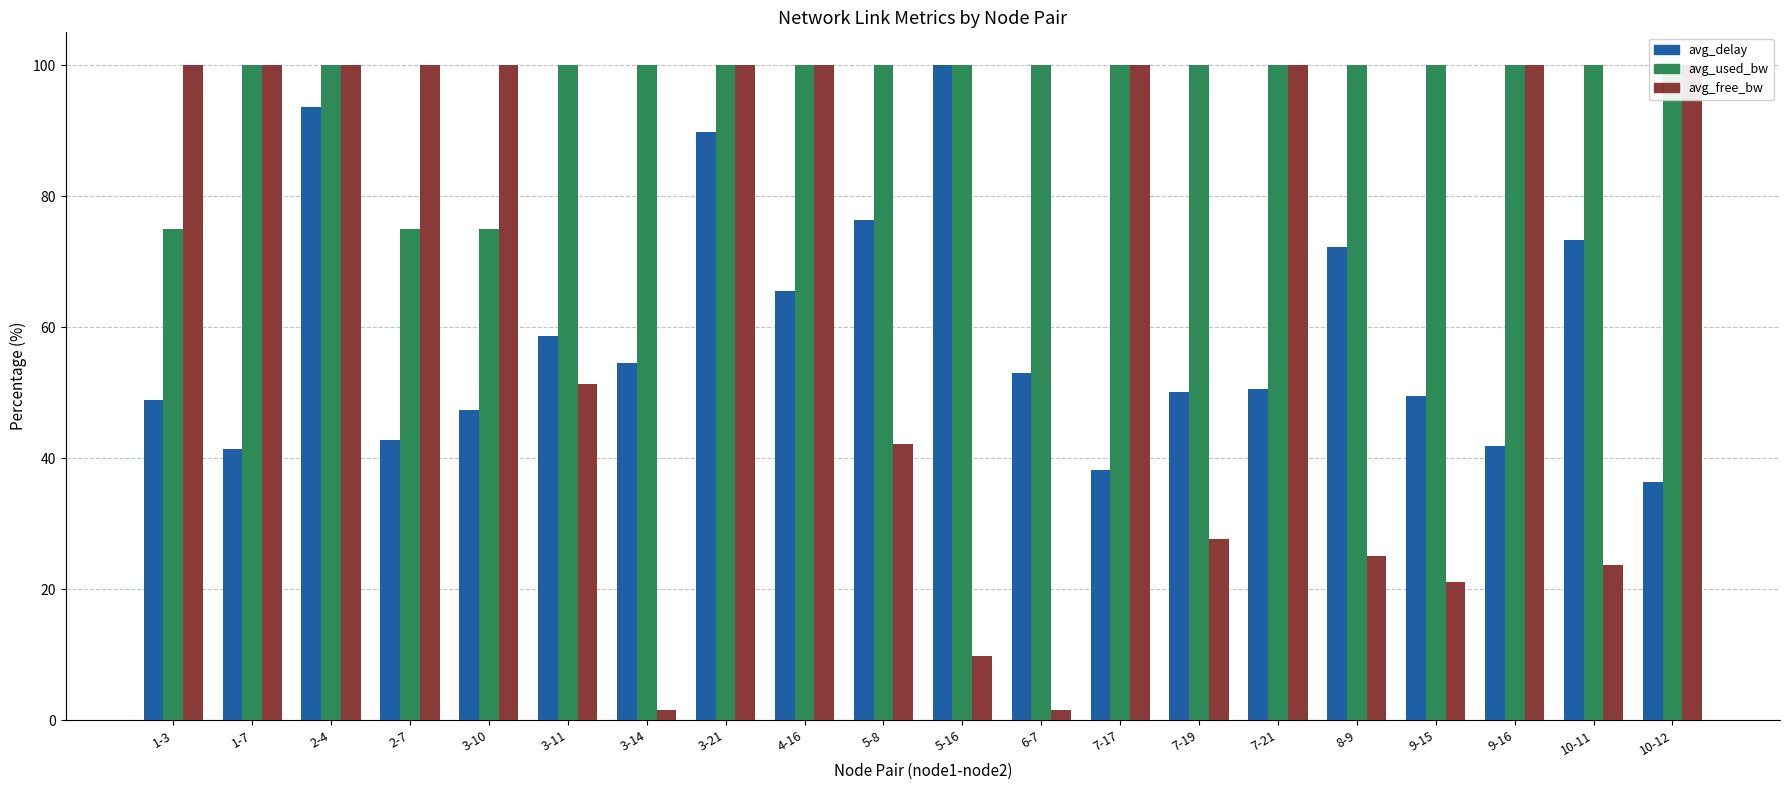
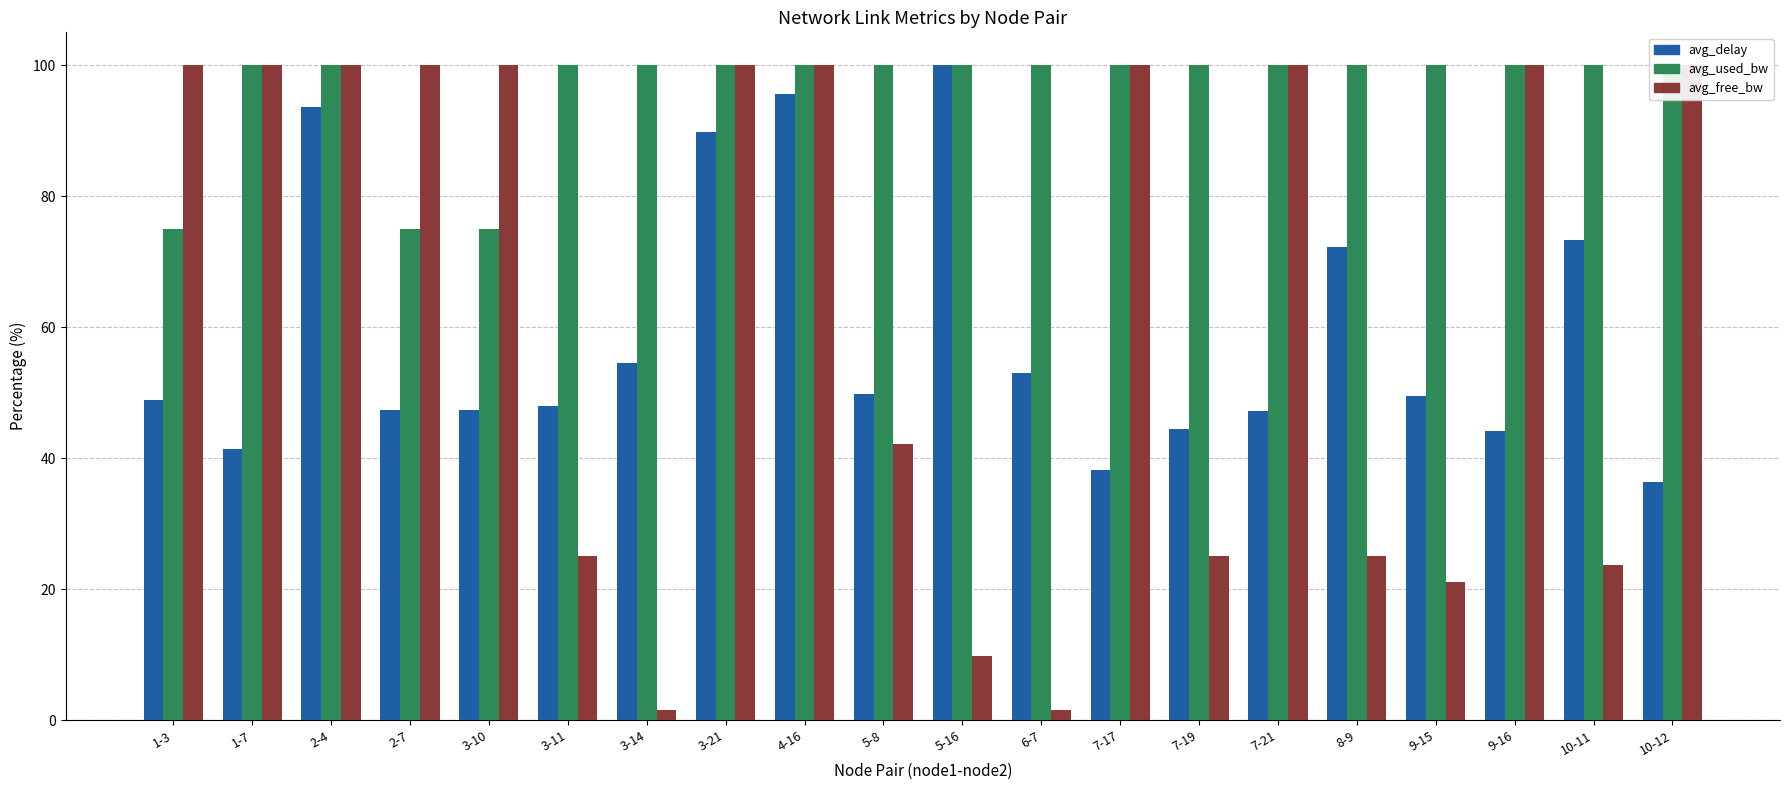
avg_delay, 2-7: 43 -> 47
avg_delay, 3-11: 59 -> 48
avg_free_bw, 3-11: 51 -> 25
avg_delay, 4-16: 66 -> 96
avg_delay, 5-8: 76 -> 50
avg_delay, 7-19: 50 -> 44
avg_free_bw, 7-19: 28 -> 25
avg_delay, 7-21: 51 -> 47
avg_delay, 9-16: 42 -> 44
